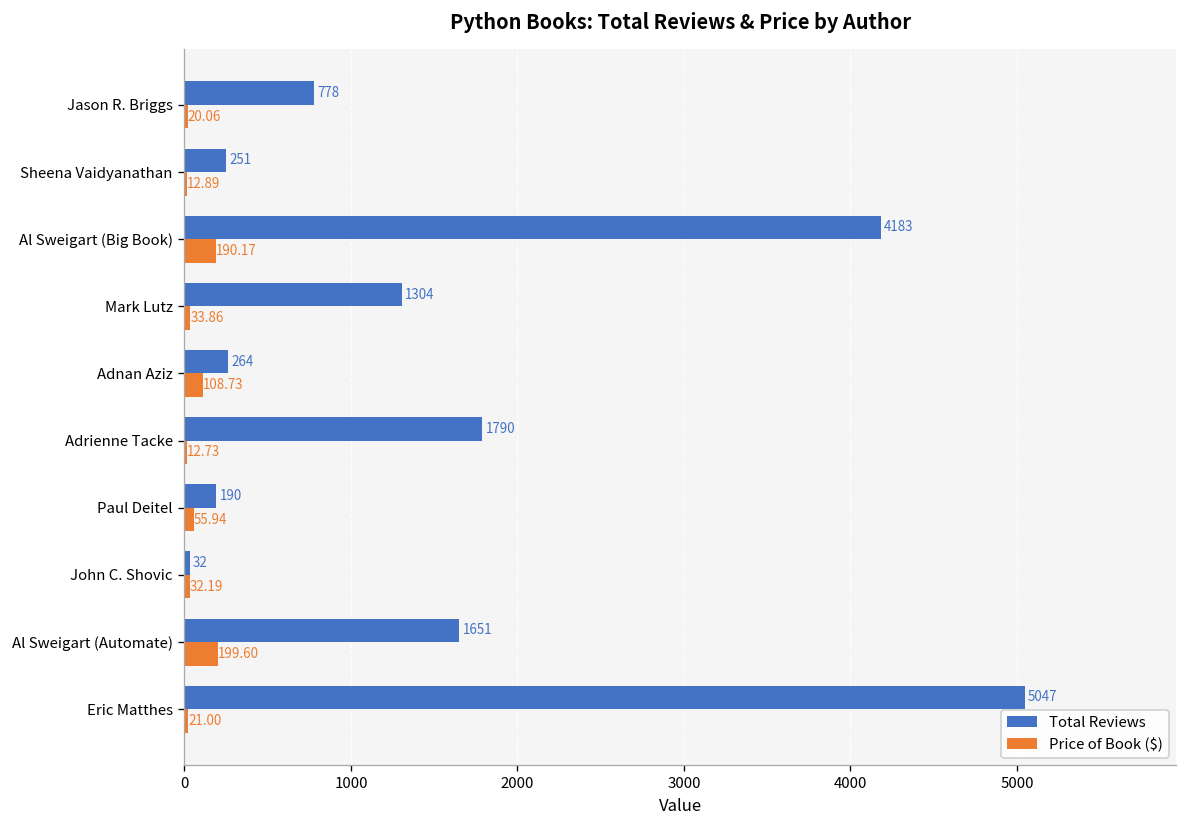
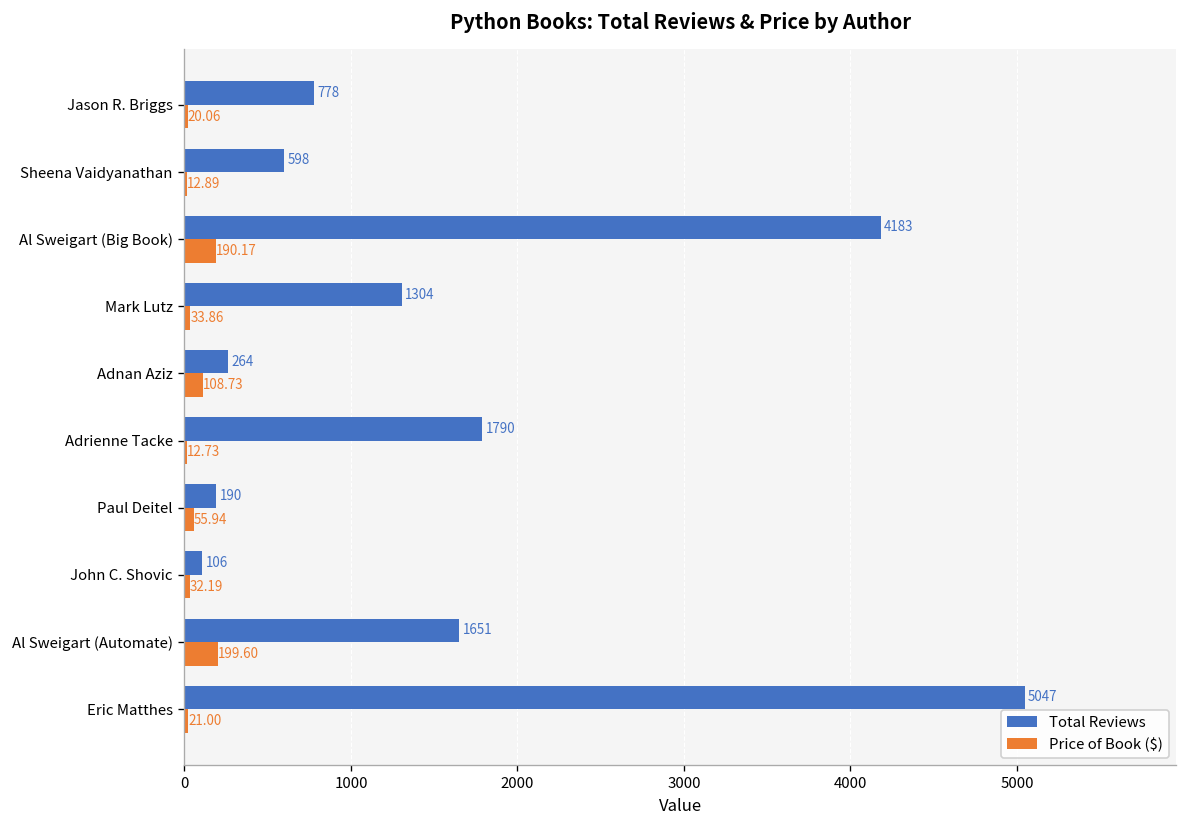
Total Reviews, Sheena Vaidyanathan: 251 -> 598
Total Reviews, John C. Shovic: 32 -> 106
